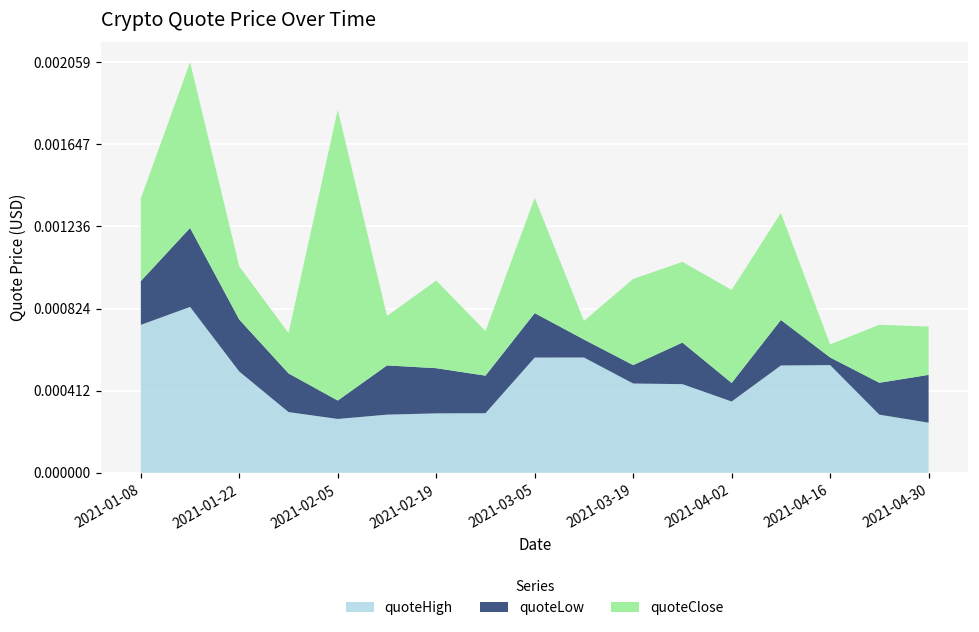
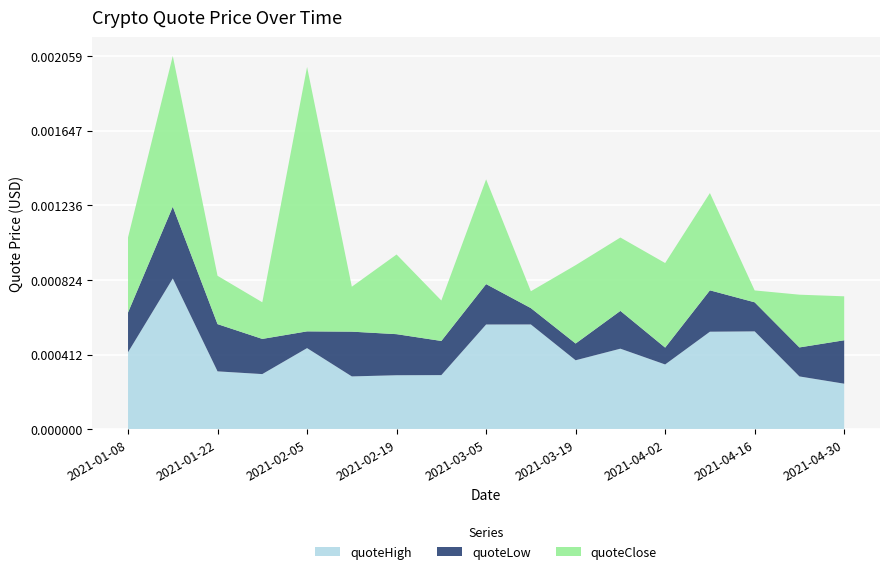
quoteHigh, 2021-01-08: 0.00074 -> 0.00042
quoteHigh, 2021-01-22: 0.00051 -> 0.00032
quoteHigh, 2021-02-05: 0.00027 -> 0.00045
quoteHigh, 2021-03-19: 0.00045 -> 0.00038
quoteLow, 2021-04-16: 0.00004 -> 0.00016
